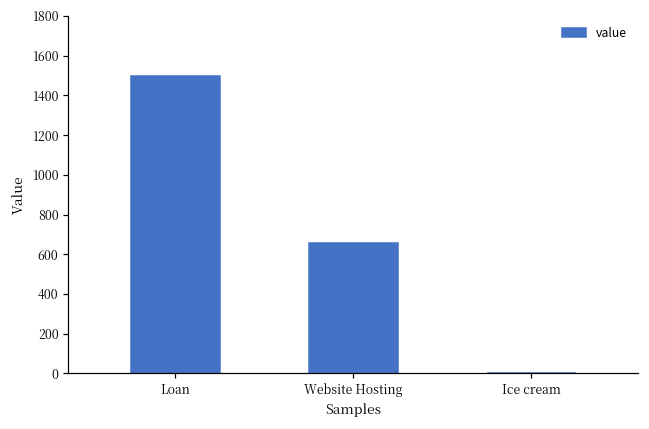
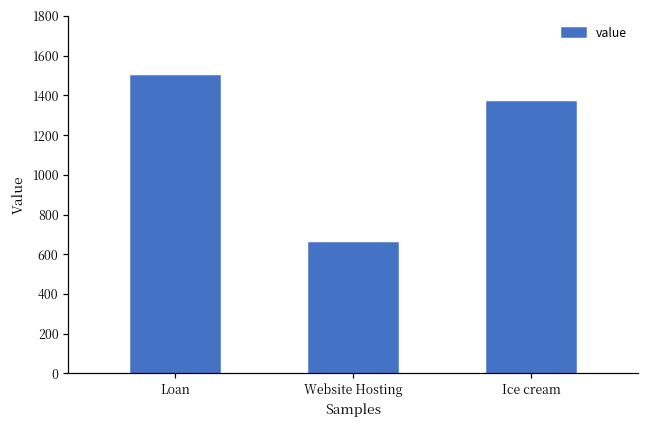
Ice cream: 0 -> 1370
